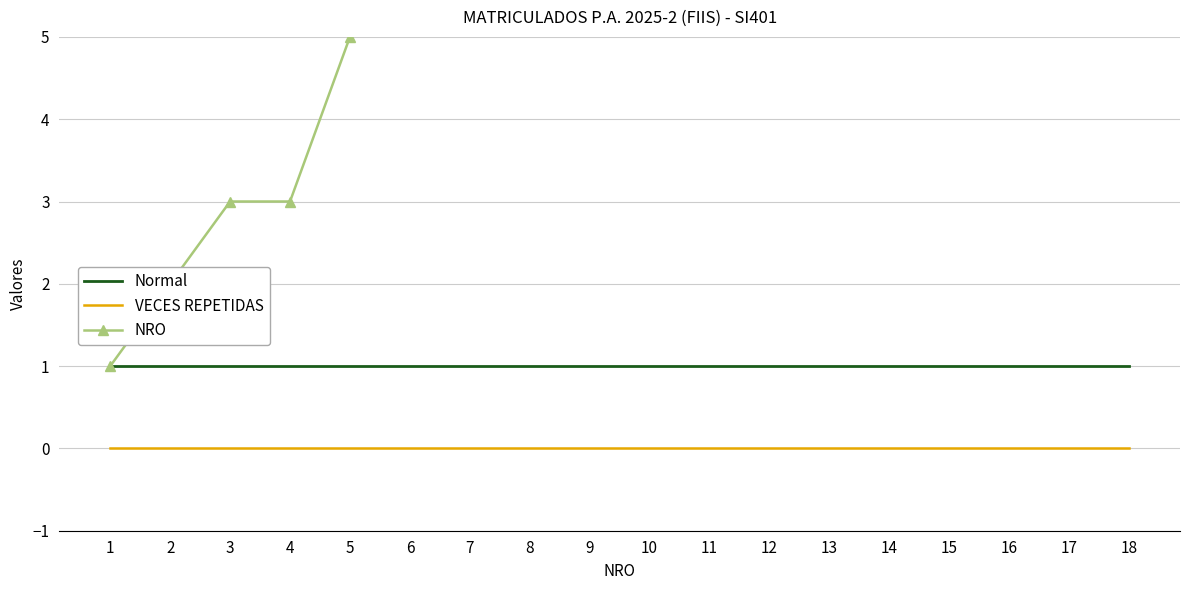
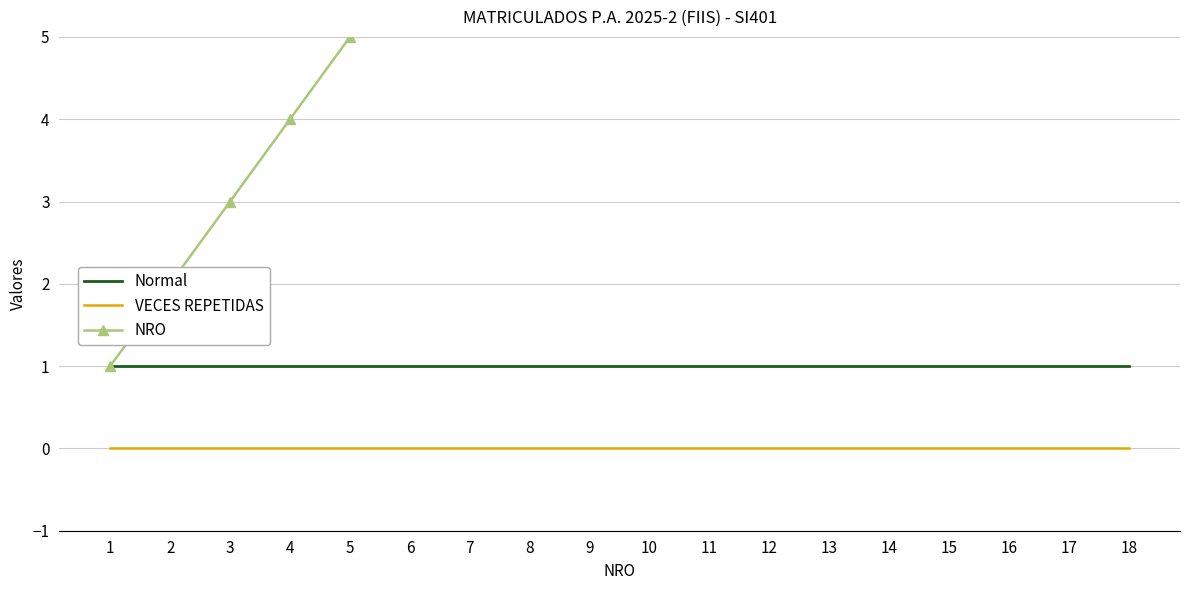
NRO, 4: 3 -> 4
